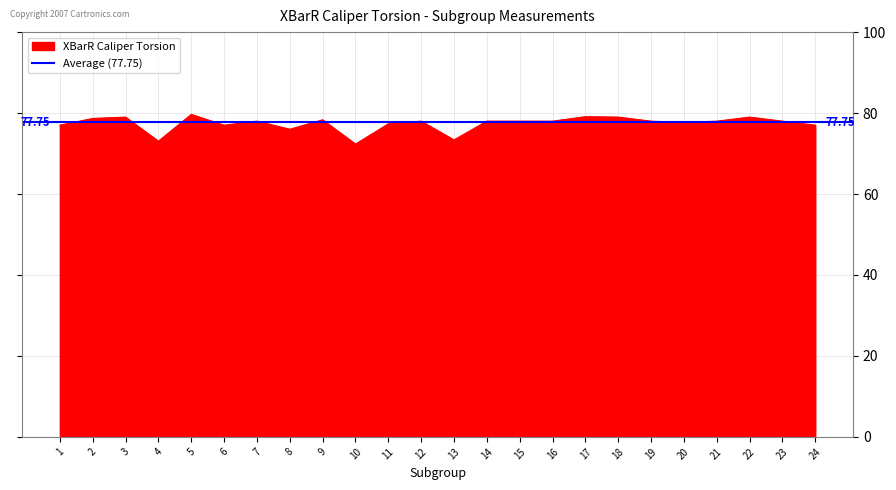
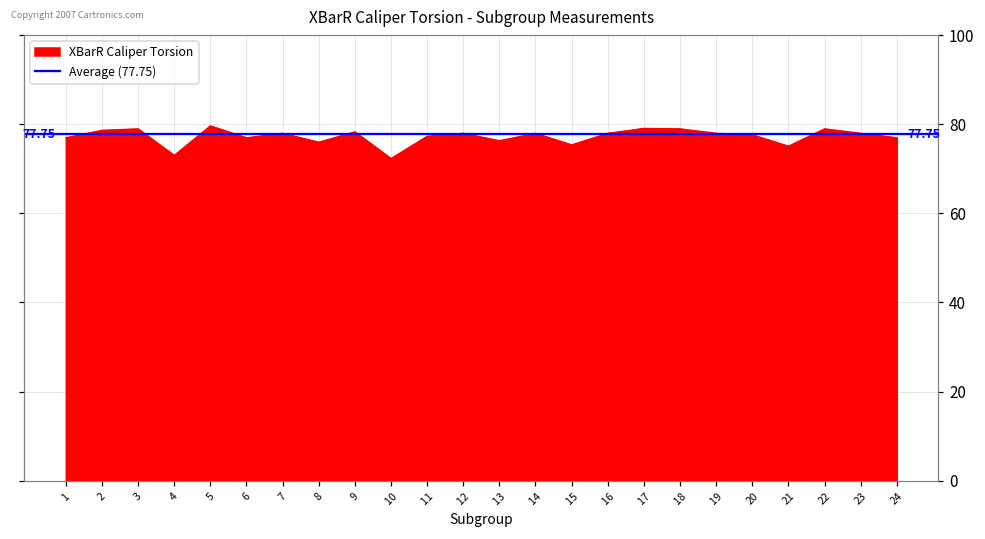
13: 73 -> 76
15: 78 -> 75
21: 78 -> 75
